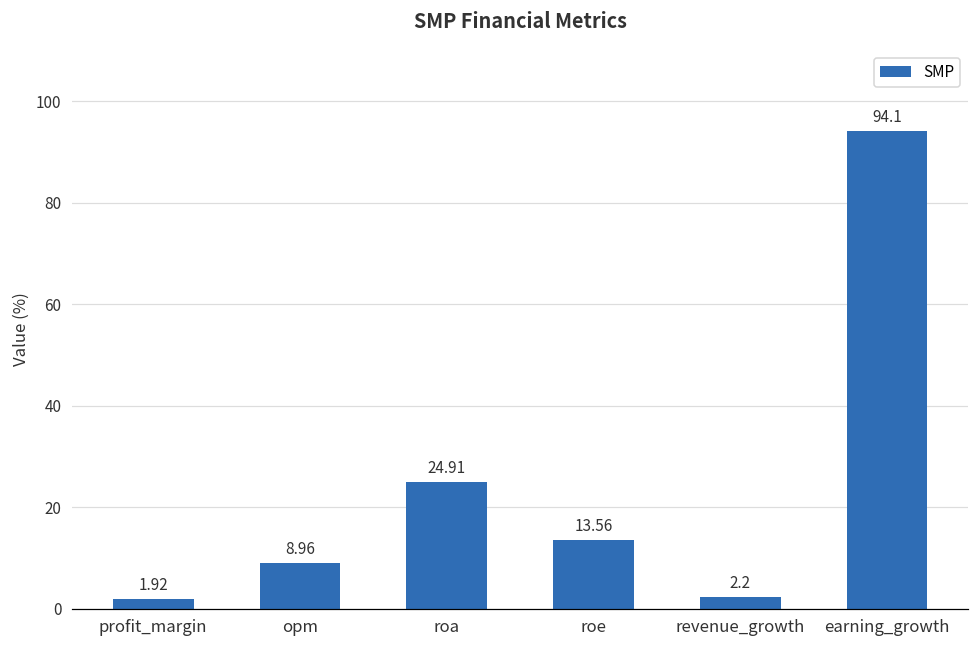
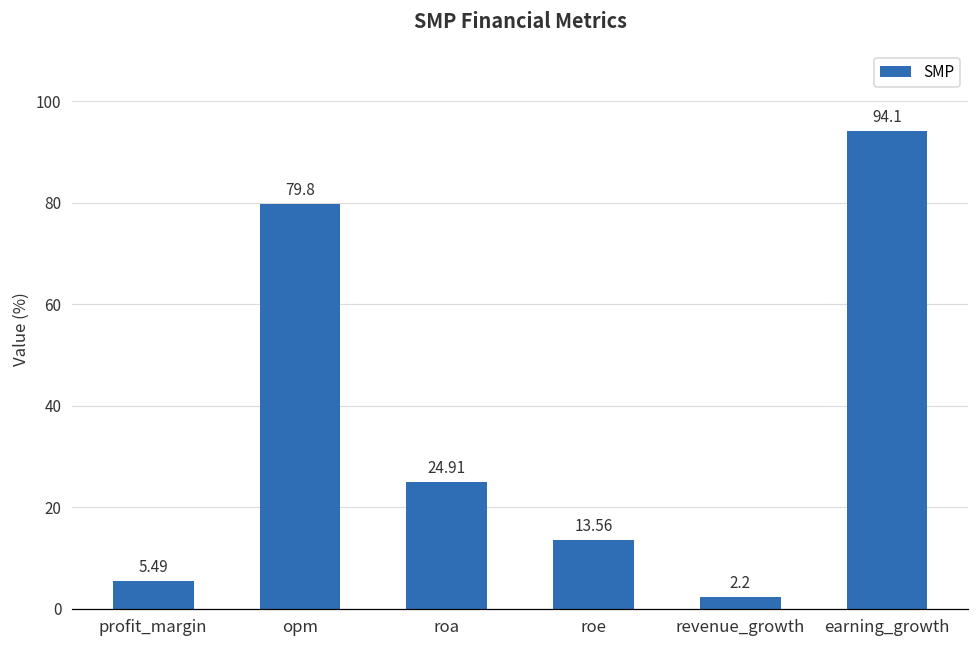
profit_margin: 1.92 -> 5.49
opm: 8.96 -> 79.8
